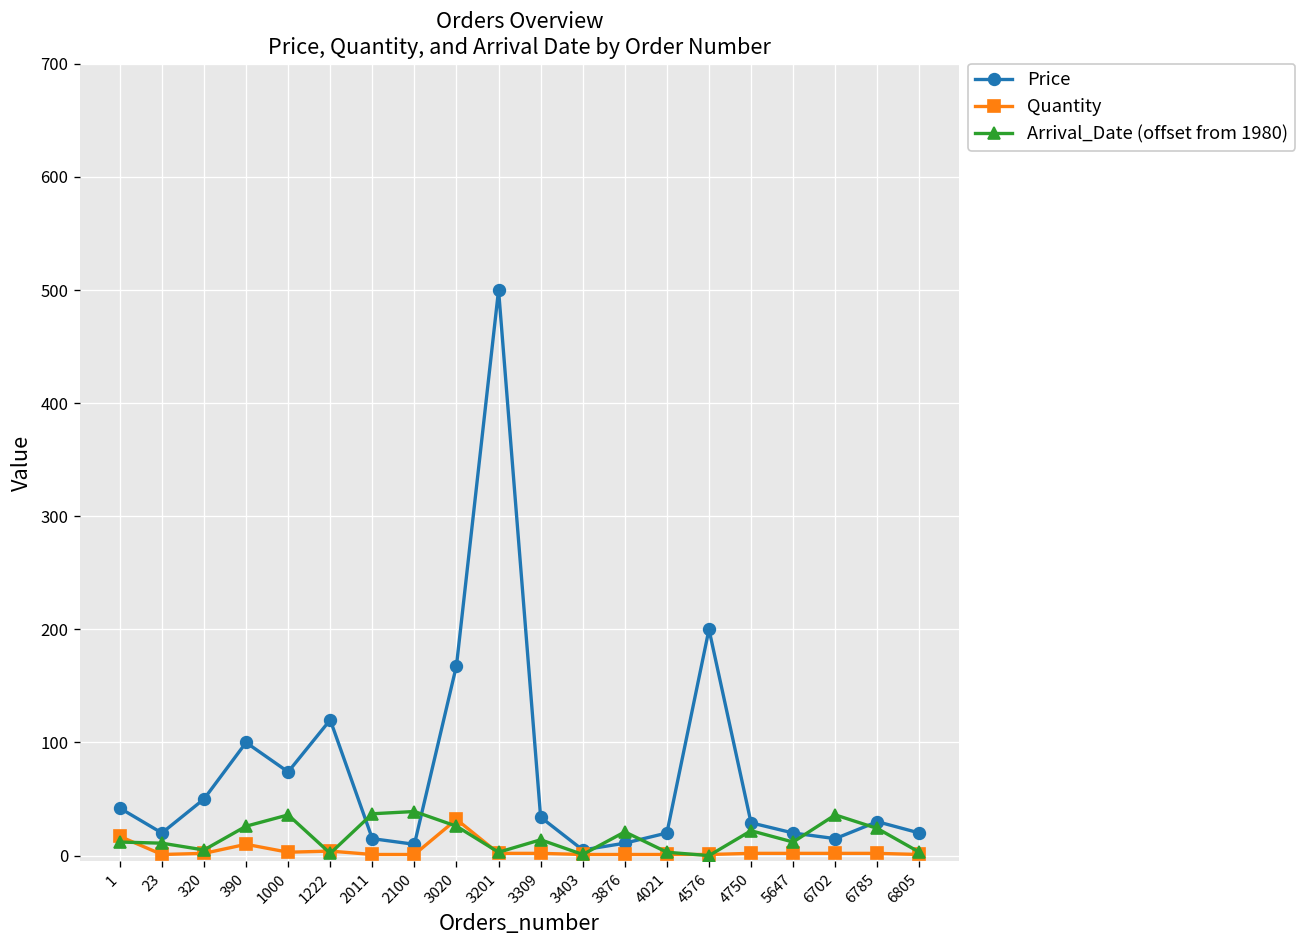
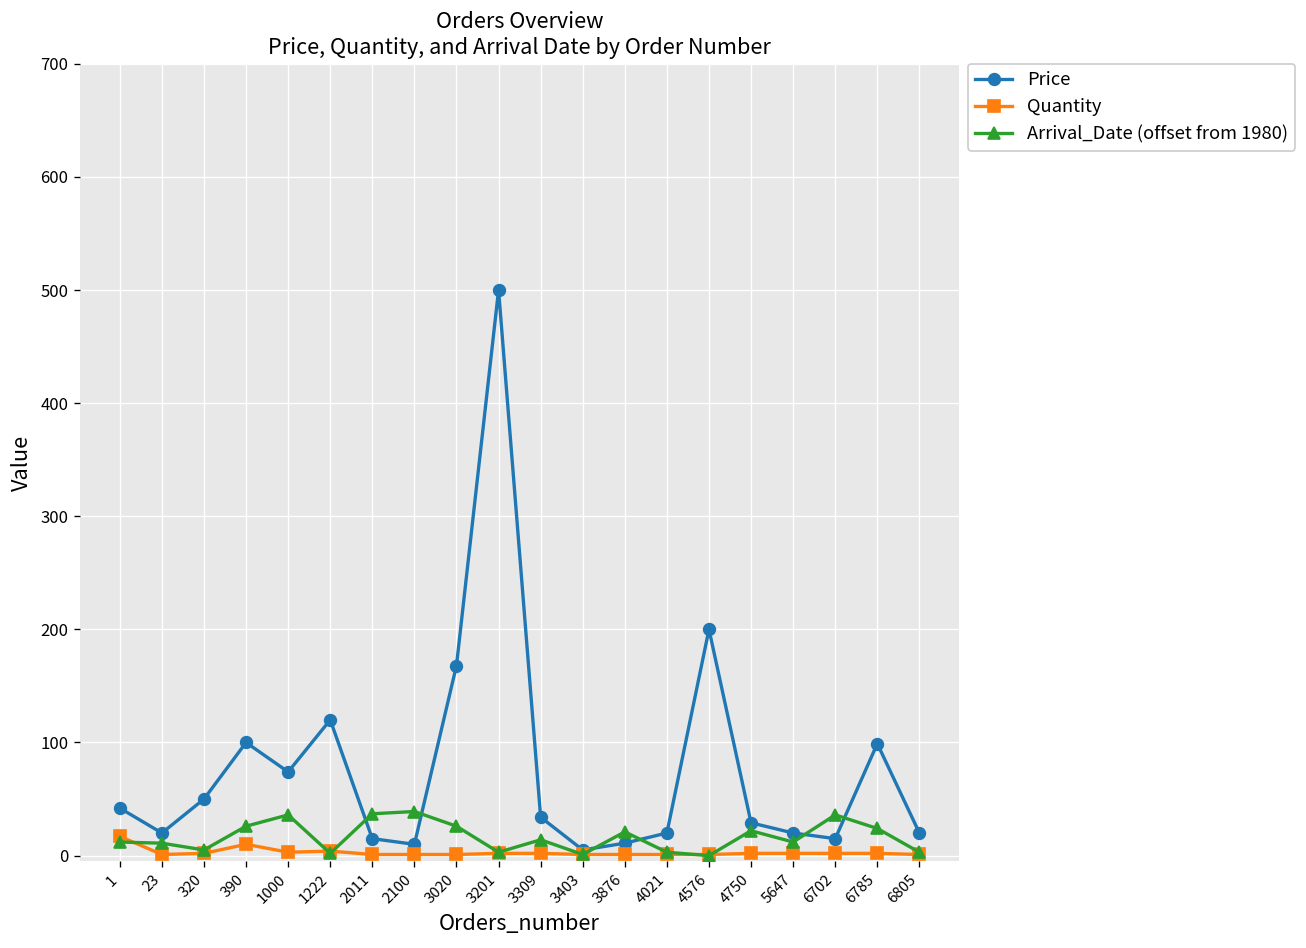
Quantity, 3020: 30 -> 0
Price, 6785: 30 -> 100
